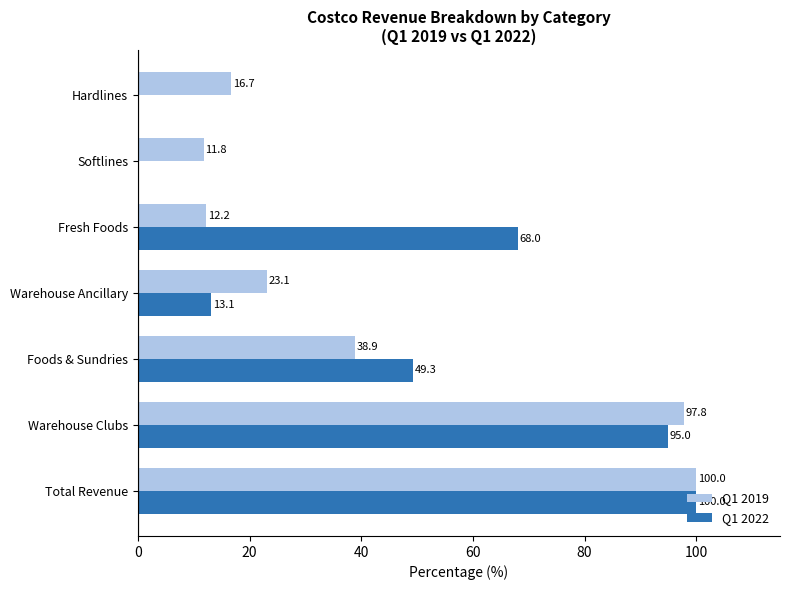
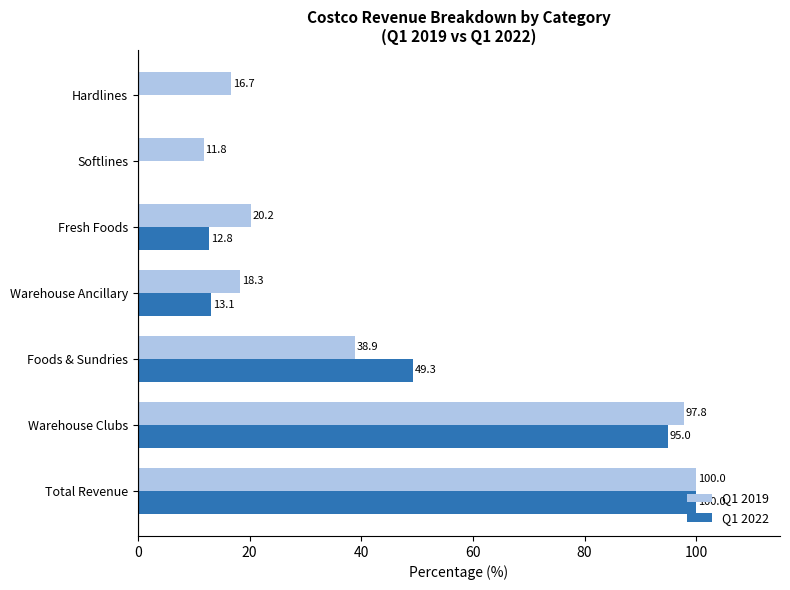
Q1 2019, Fresh Foods: 12.2 -> 20.2
Q1 2022, Fresh Foods: 68.0 -> 12.8
Q1 2019, Warehouse Ancillary: 23.1 -> 18.3
